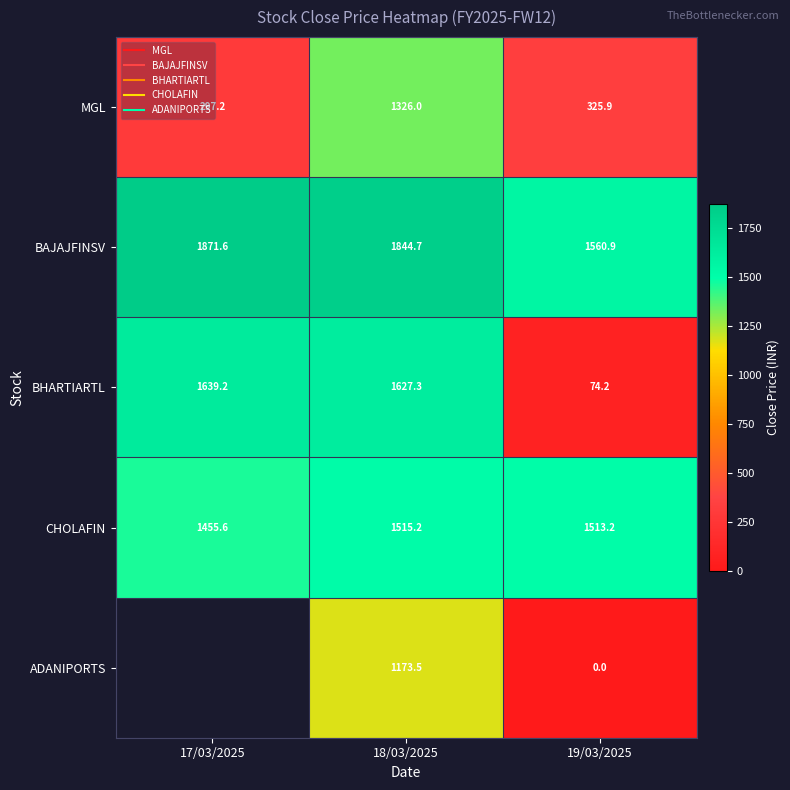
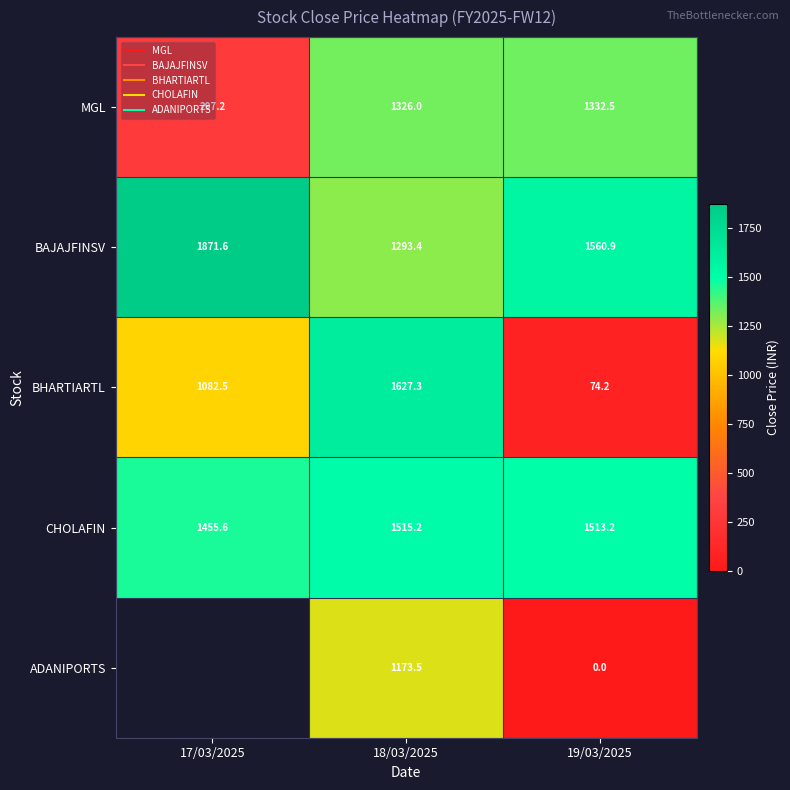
MGL, 19/03/2025: 325.9 -> 1332.5
BAJAJFINSV, 18/03/2025: 1844.7 -> 1293.4
BHARTIARTL, 17/03/2025: 1639.2 -> 1082.5
